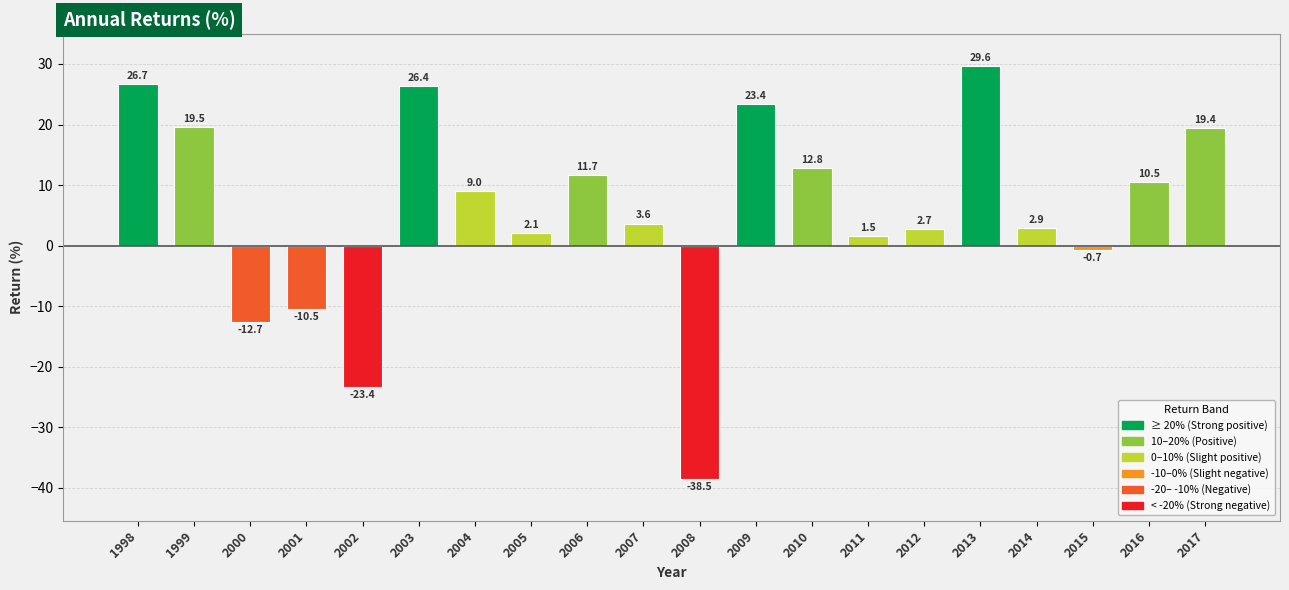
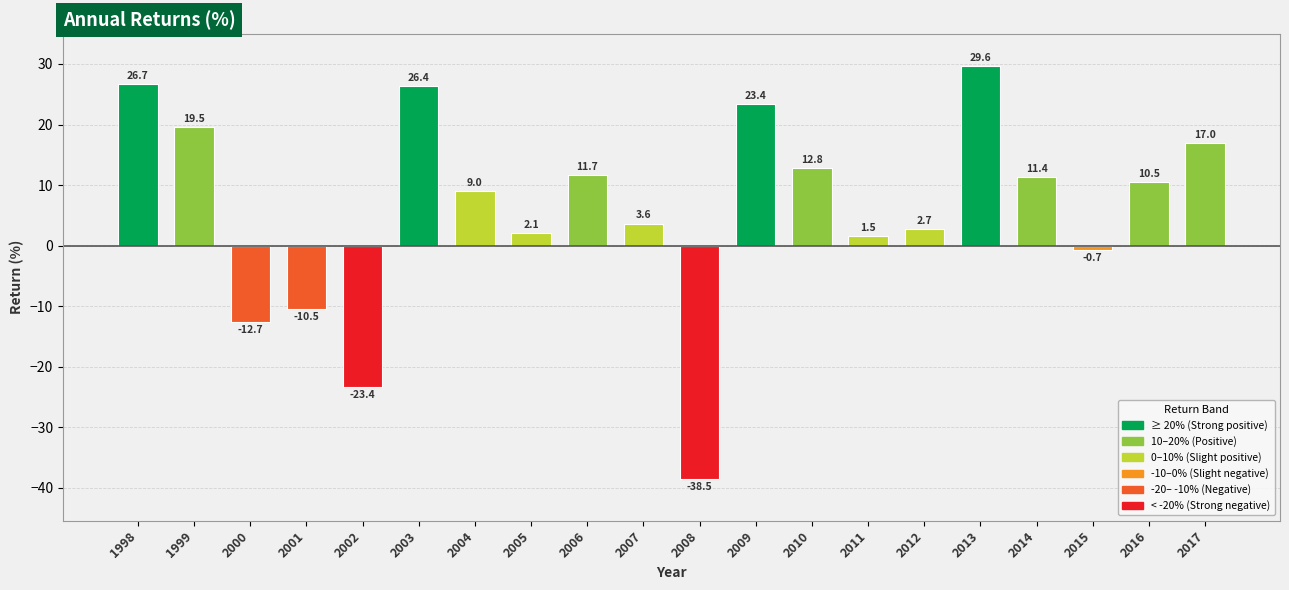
2014: 2.9 -> 11.4
2017: 19.4 -> 17.0
